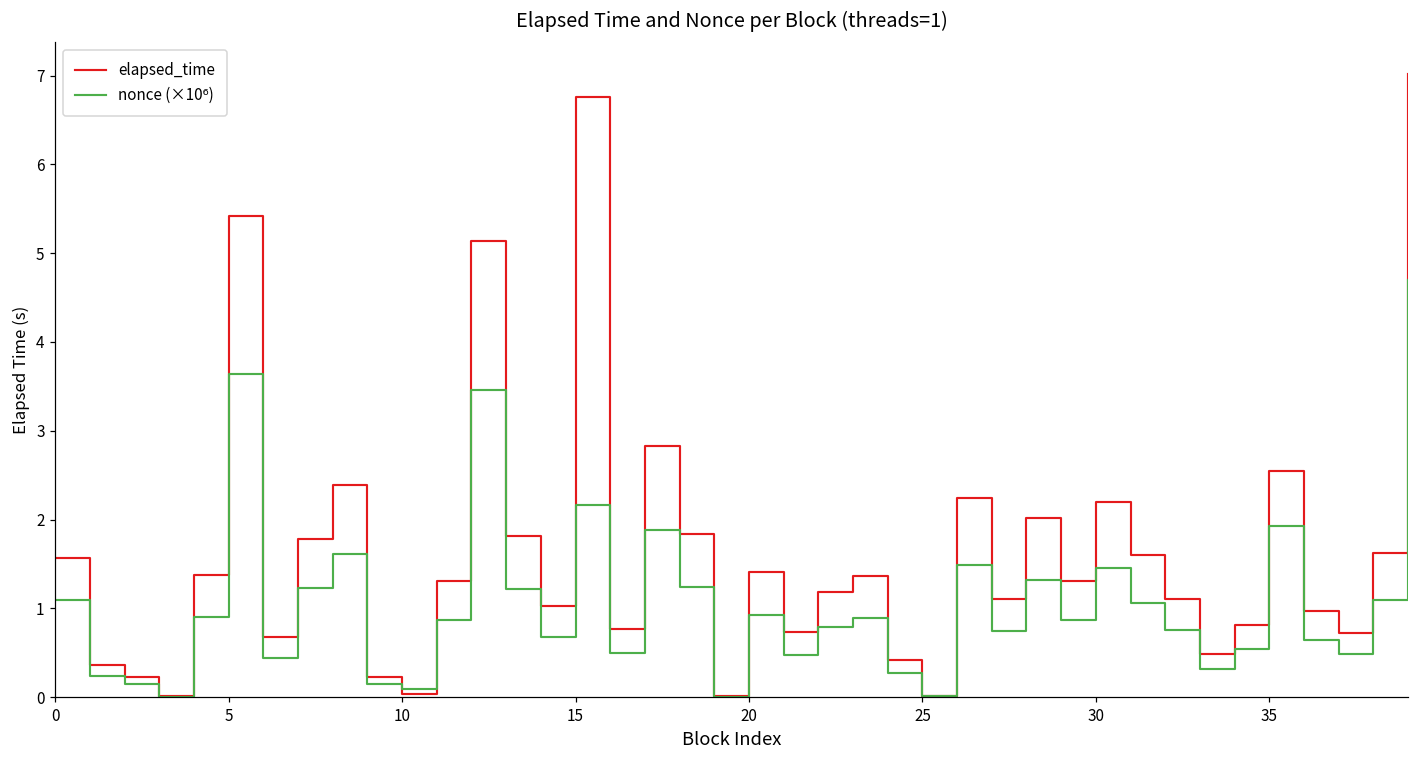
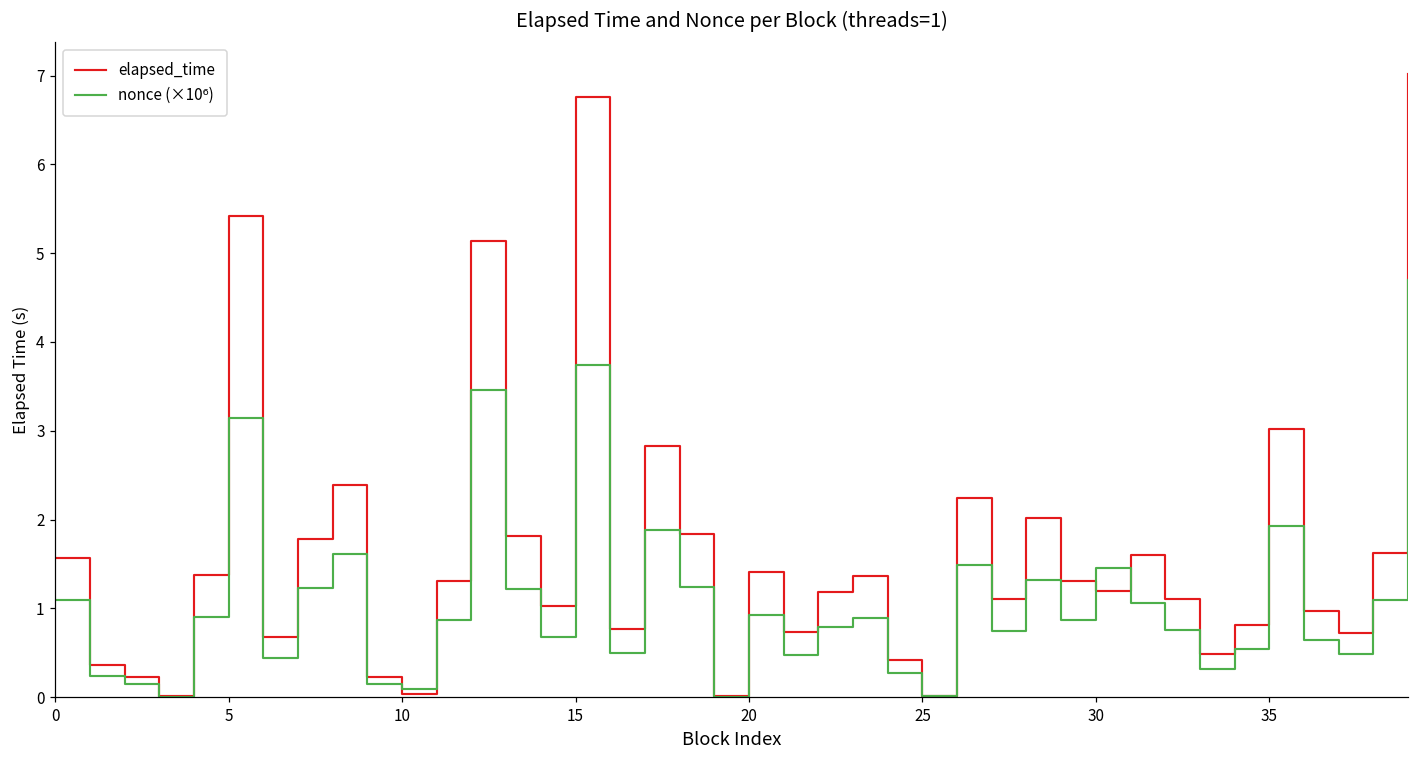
nonce (×10⁶), 5: 3.6 -> 3.1
nonce (×10⁶), 15: 2.2 -> 3.7
elapsed_time, 30: 2.2 -> 1.2
elapsed_time, 35: 2.5 -> 3.0
